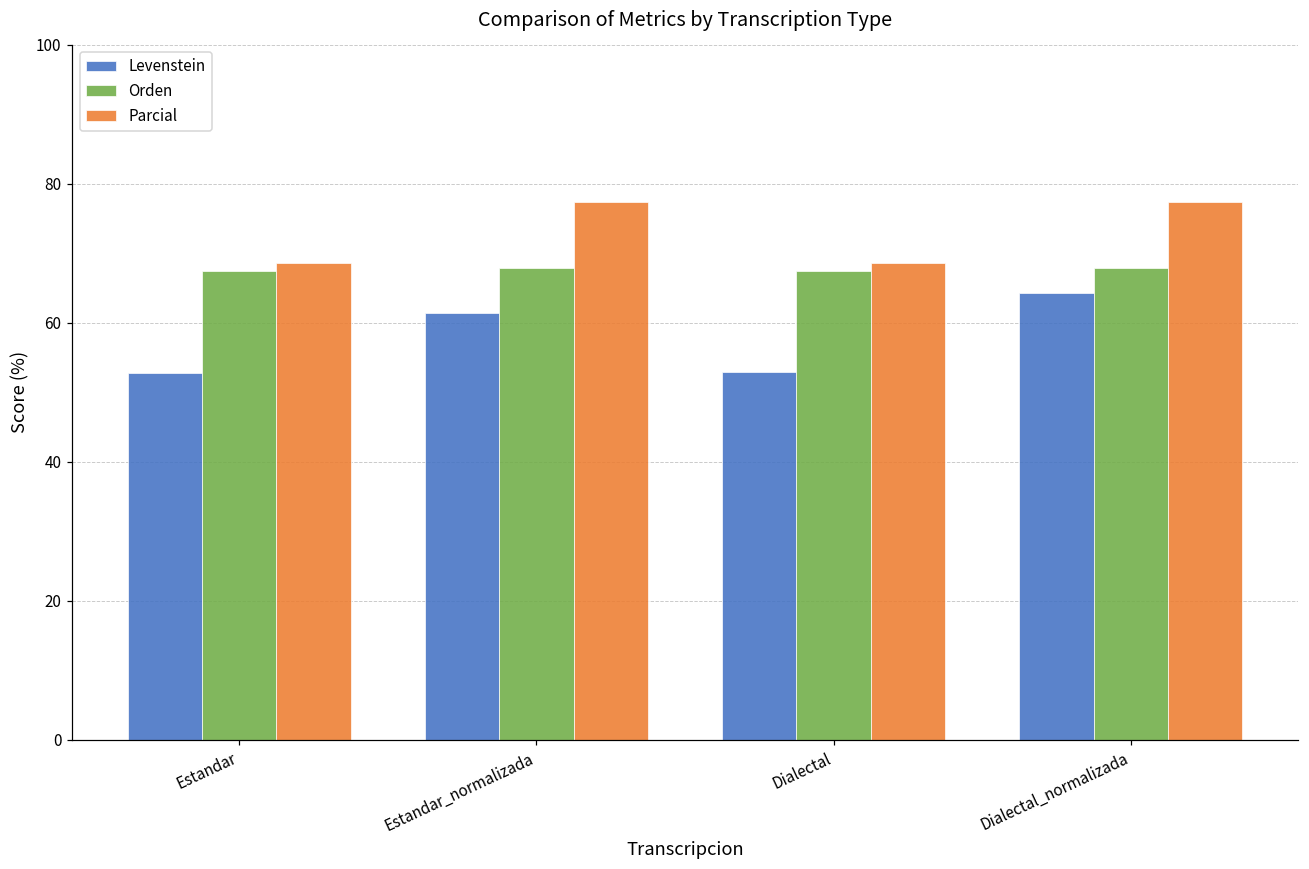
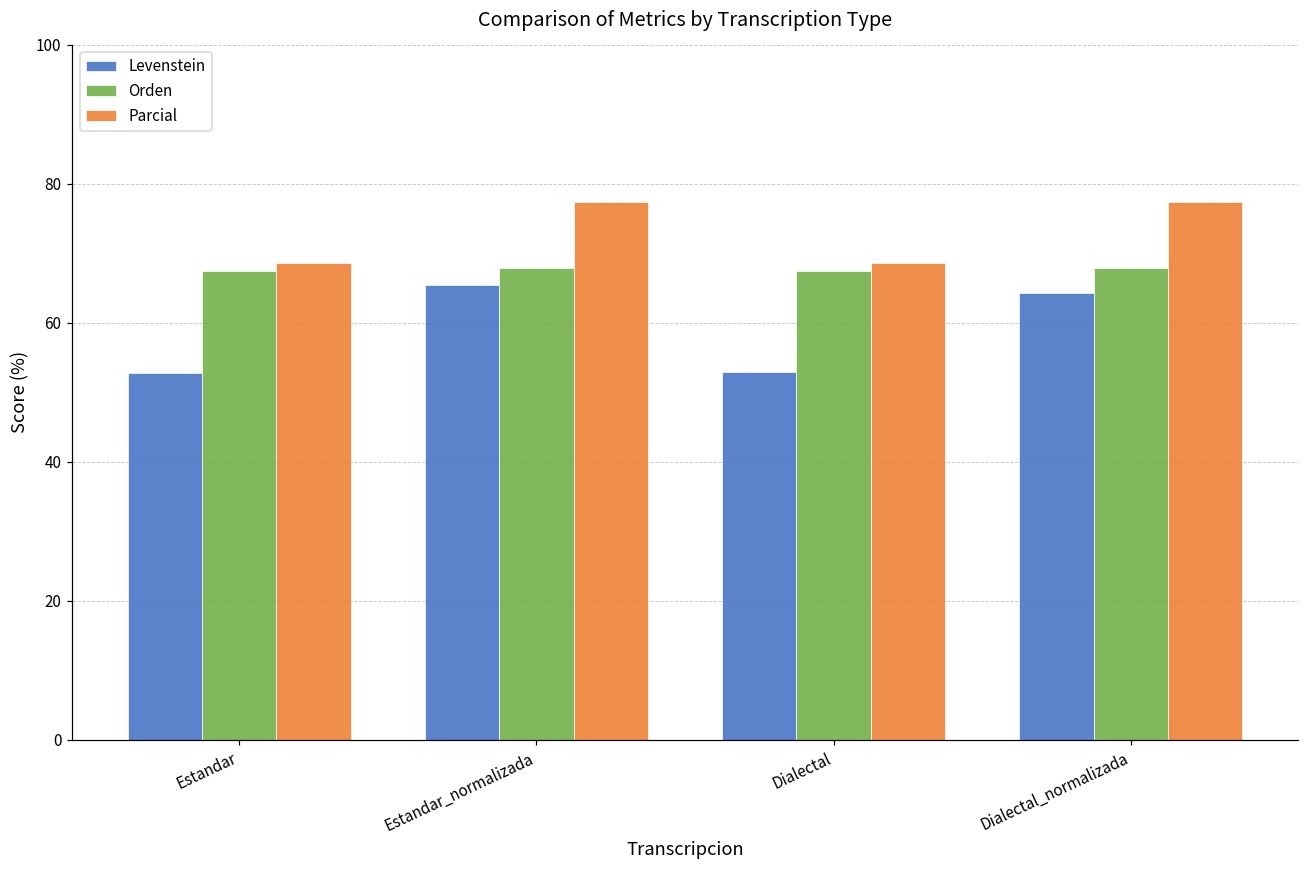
Levenstein, Estandar_normalizada: 61 -> 65
